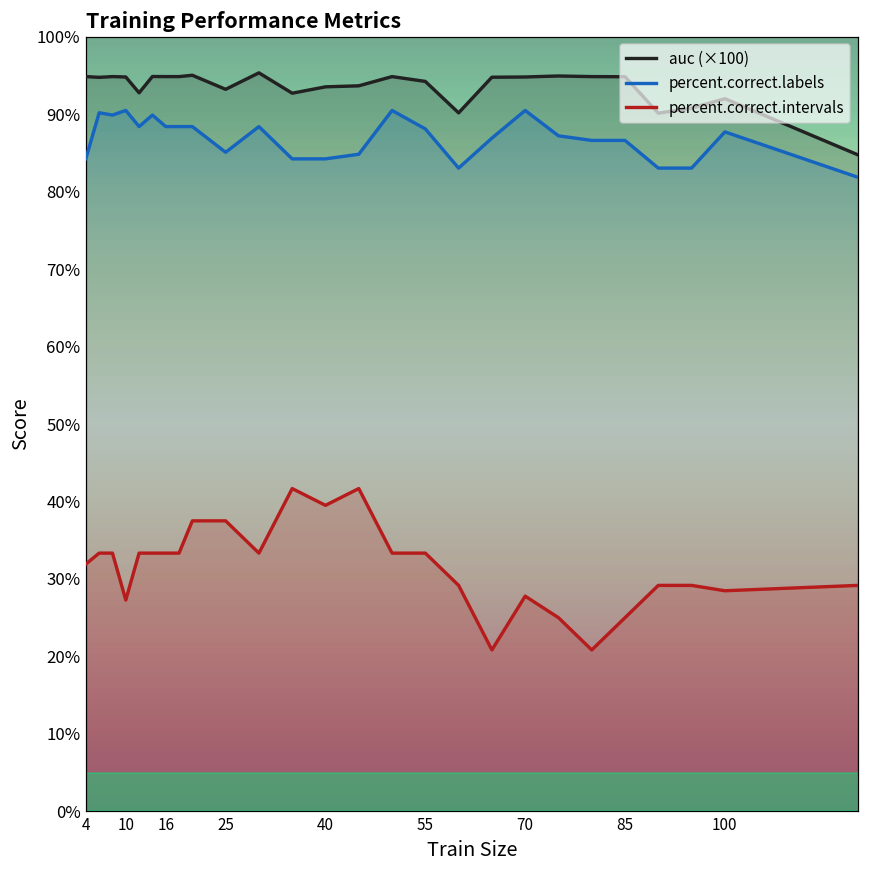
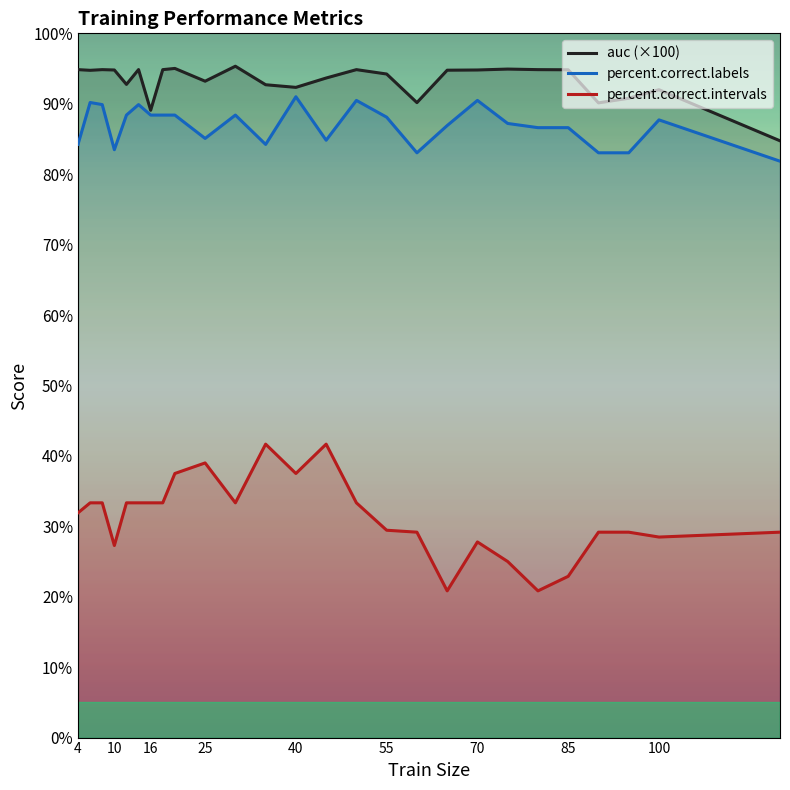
percent.correct.labels, 10: 90% -> 83%
auc (×100), 16: 95% -> 89%
percent.correct.intervals, 25: 38% -> 39%
auc (×100), 40: 94% -> 92%
percent.correct.labels, 40: 84% -> 91%
percent.correct.intervals, 40: 40% -> 38%
percent.correct.intervals, 55: 33% -> 29%
percent.correct.intervals, 85: 25% -> 23%
